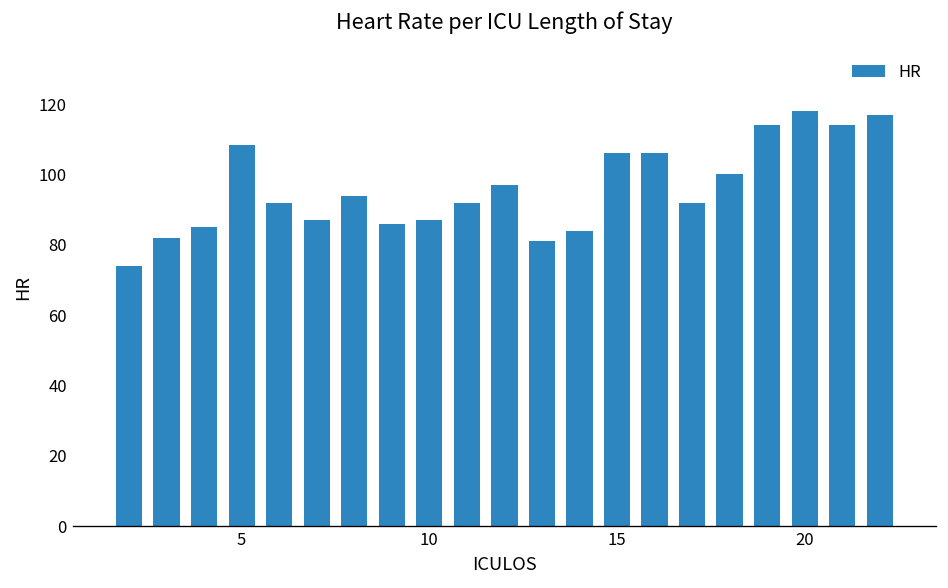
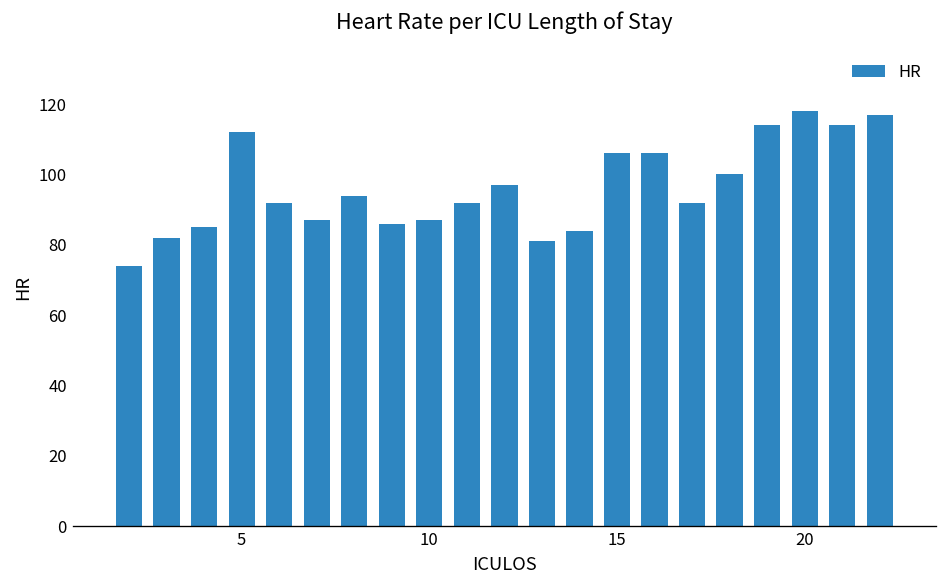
5: 108 -> 112
